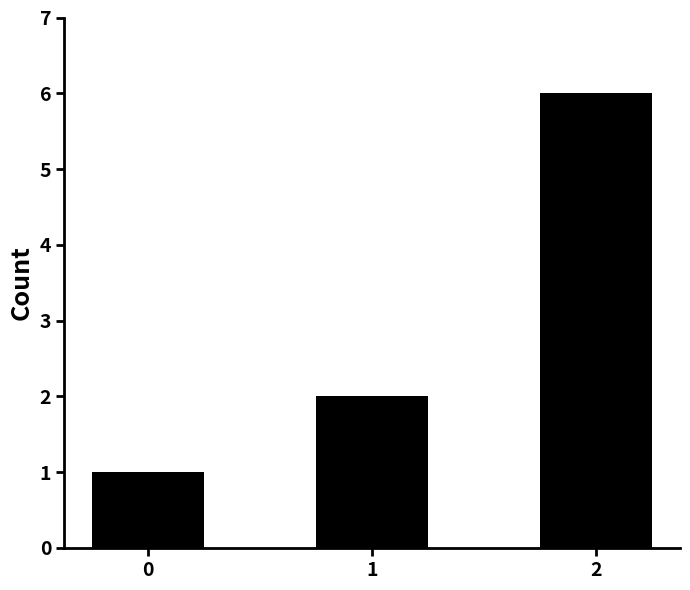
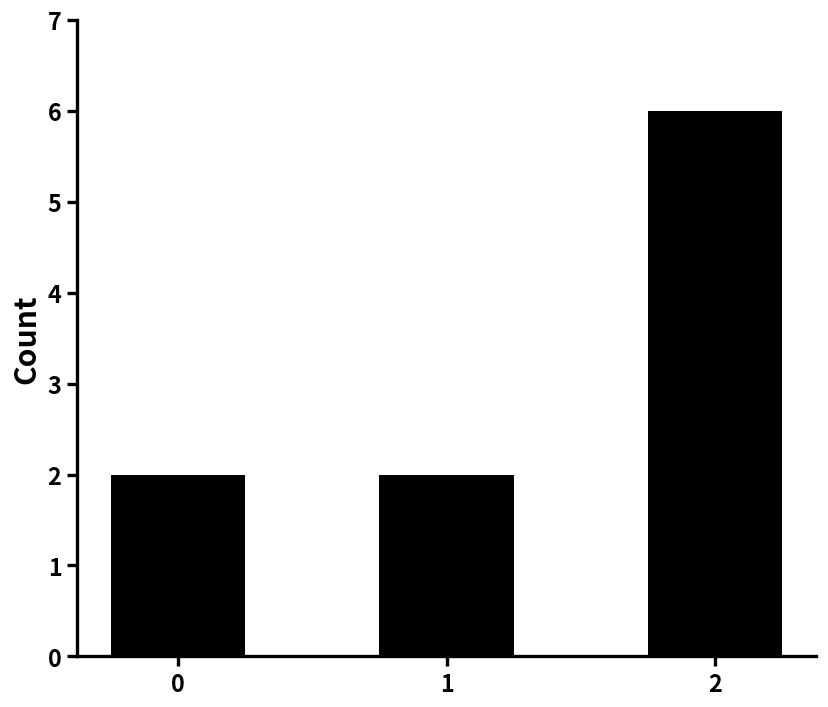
0: 1 -> 2
